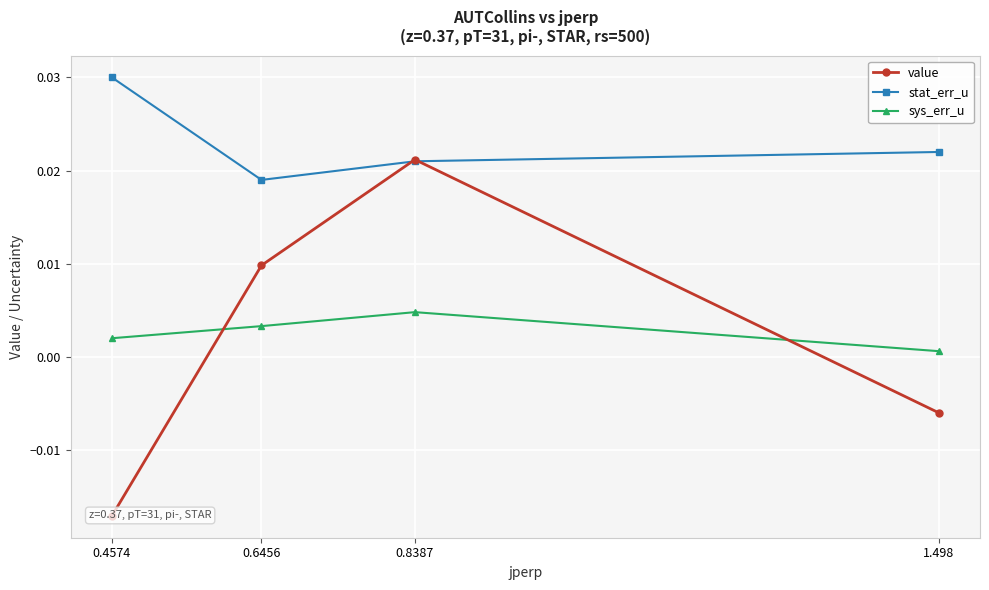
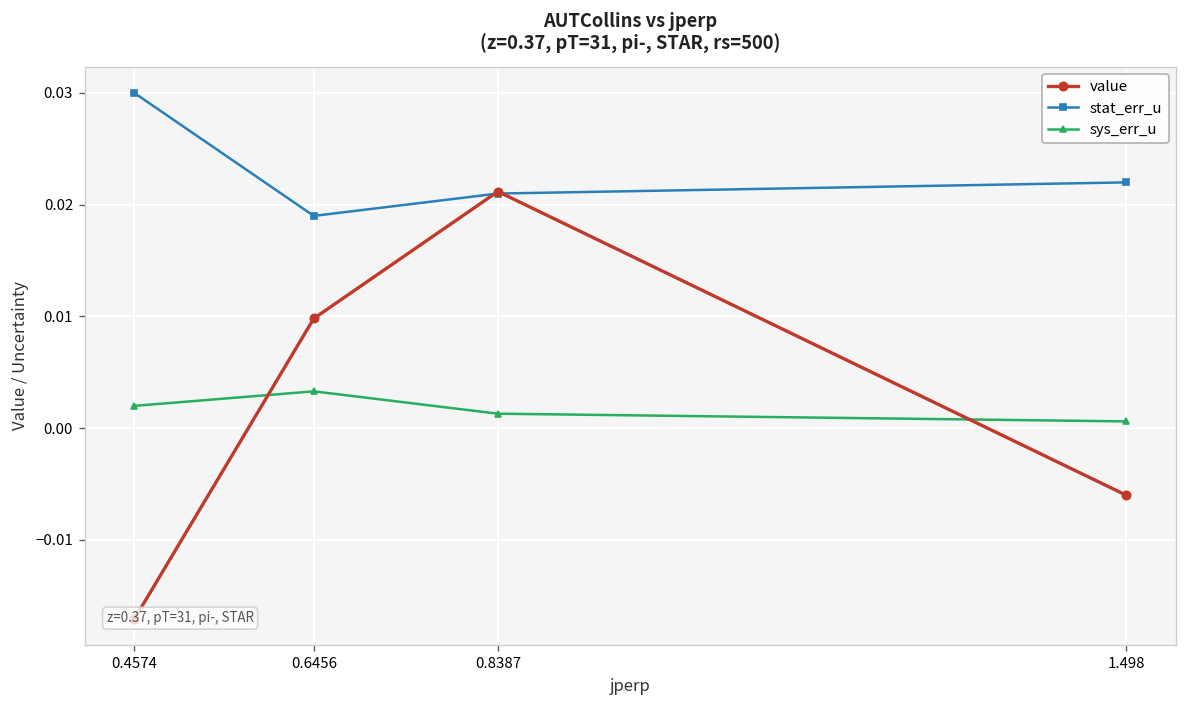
sys_err_u, 0.8387: 0.005 -> 0.001
